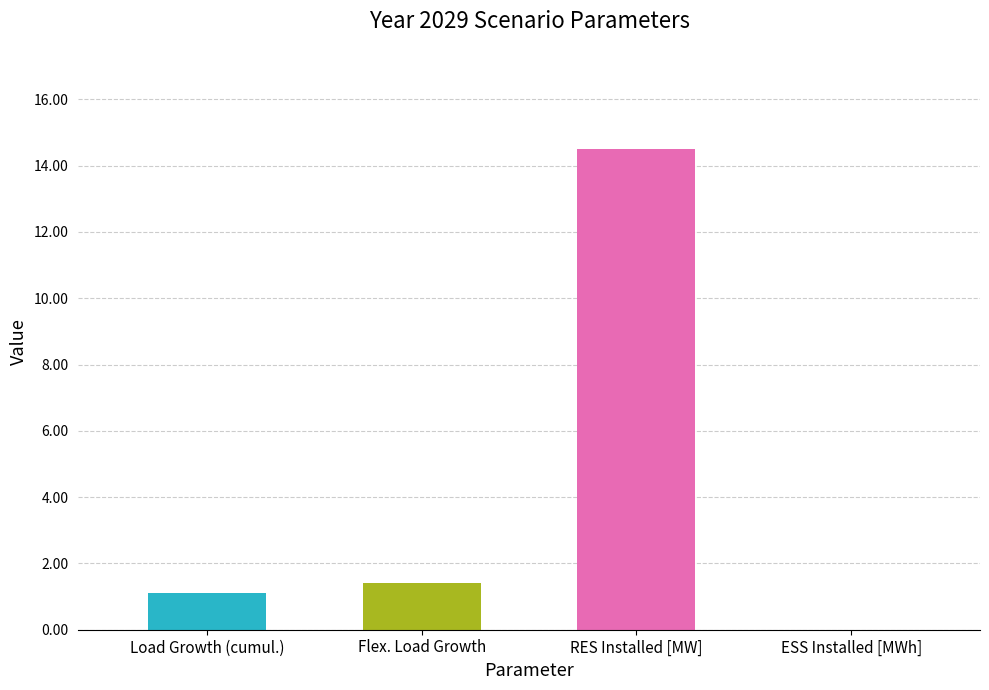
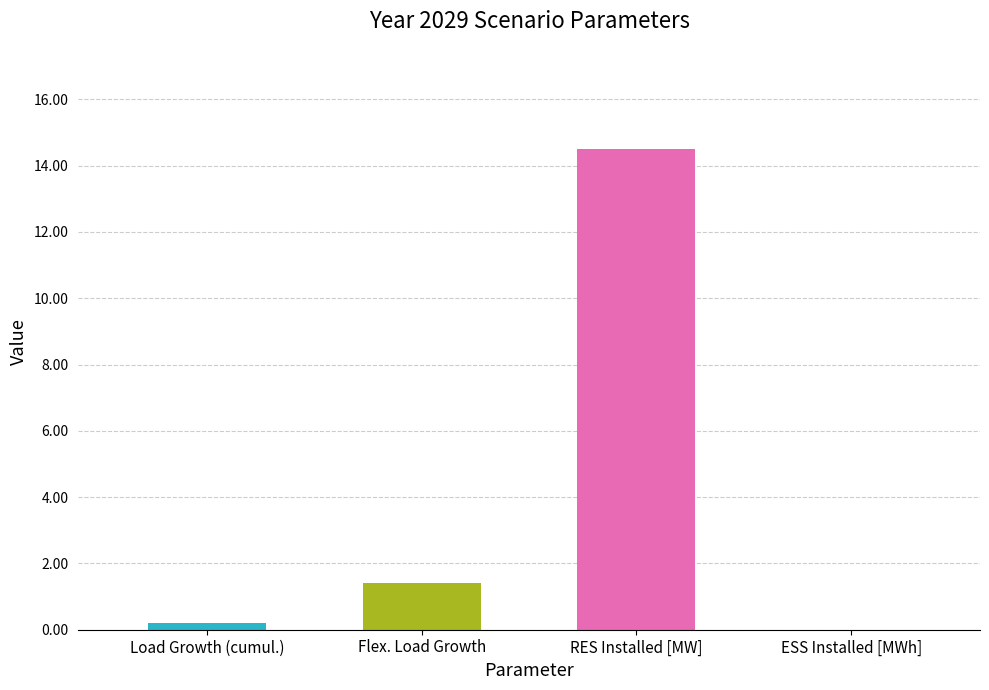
Load Growth (cumul.): 1.1 -> 0.2
